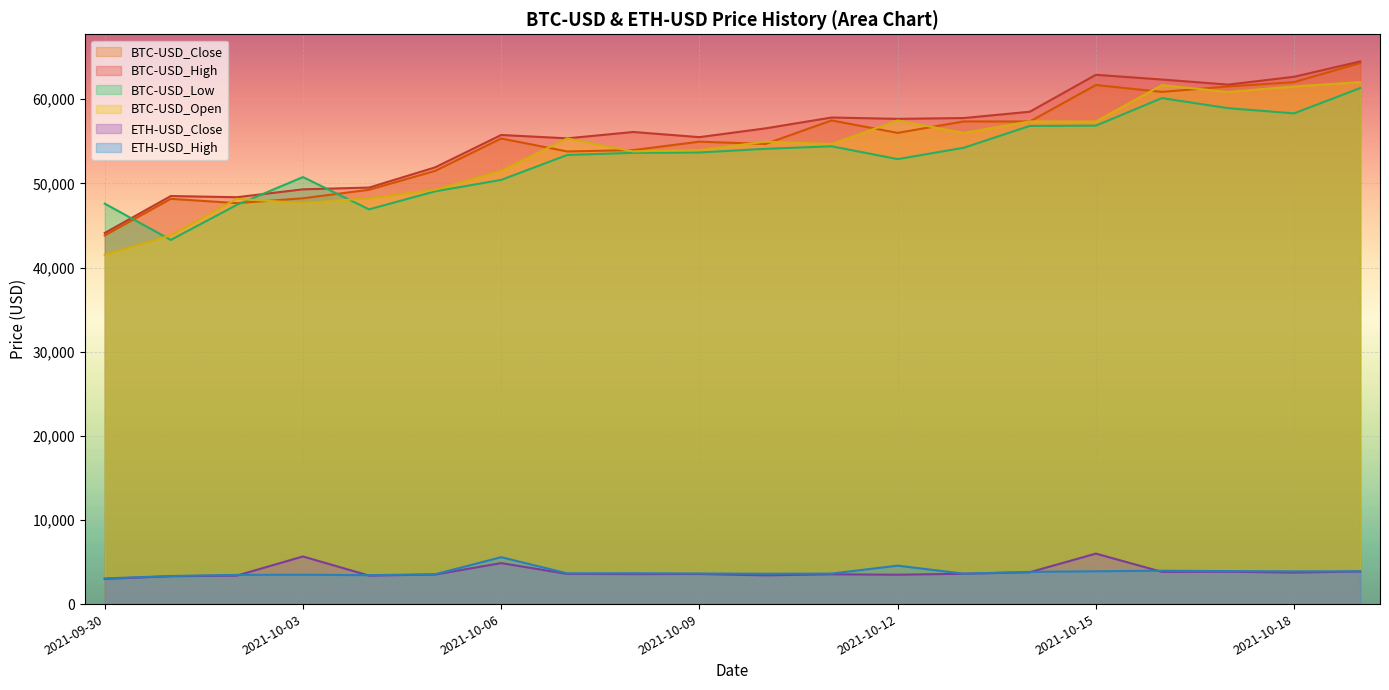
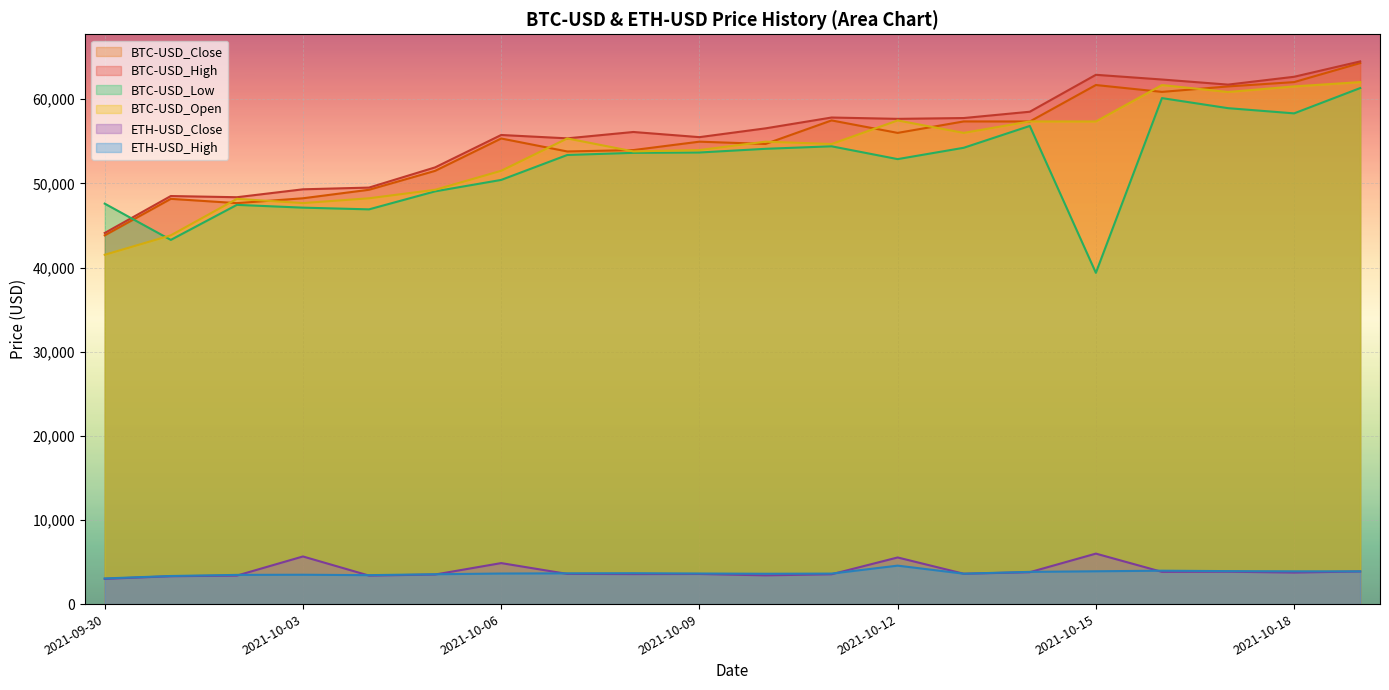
BTC-USD_Low, 2021-10-03: 51,000 -> 47,000
ETH-USD_High, 2021-10-06: 6,000 -> 4,000
ETH-USD_Close, 2021-10-12: 3,000 -> 6,000
BTC-USD_Low, 2021-10-15: 57,000 -> 39,000
